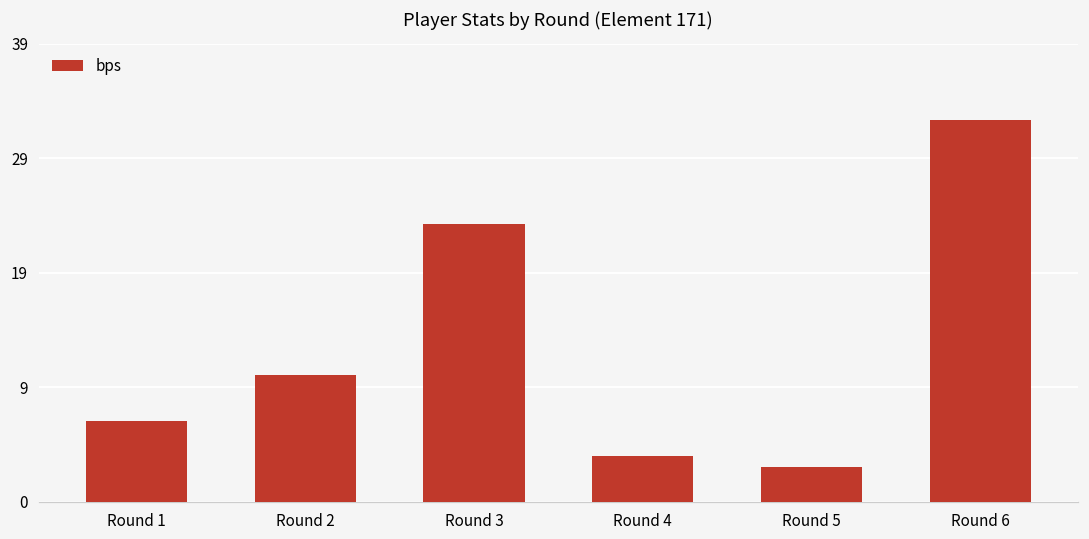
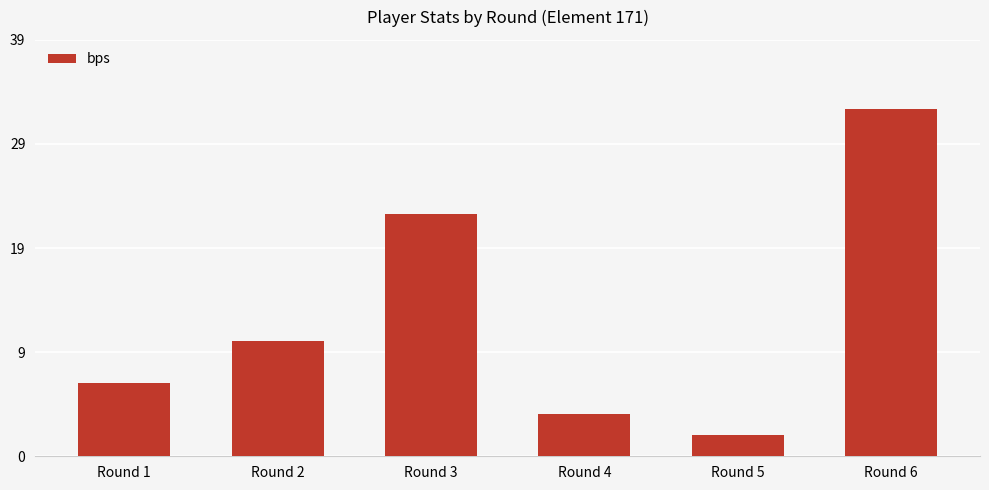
Round 3: 24 -> 23
Round 5: 3 -> 2
